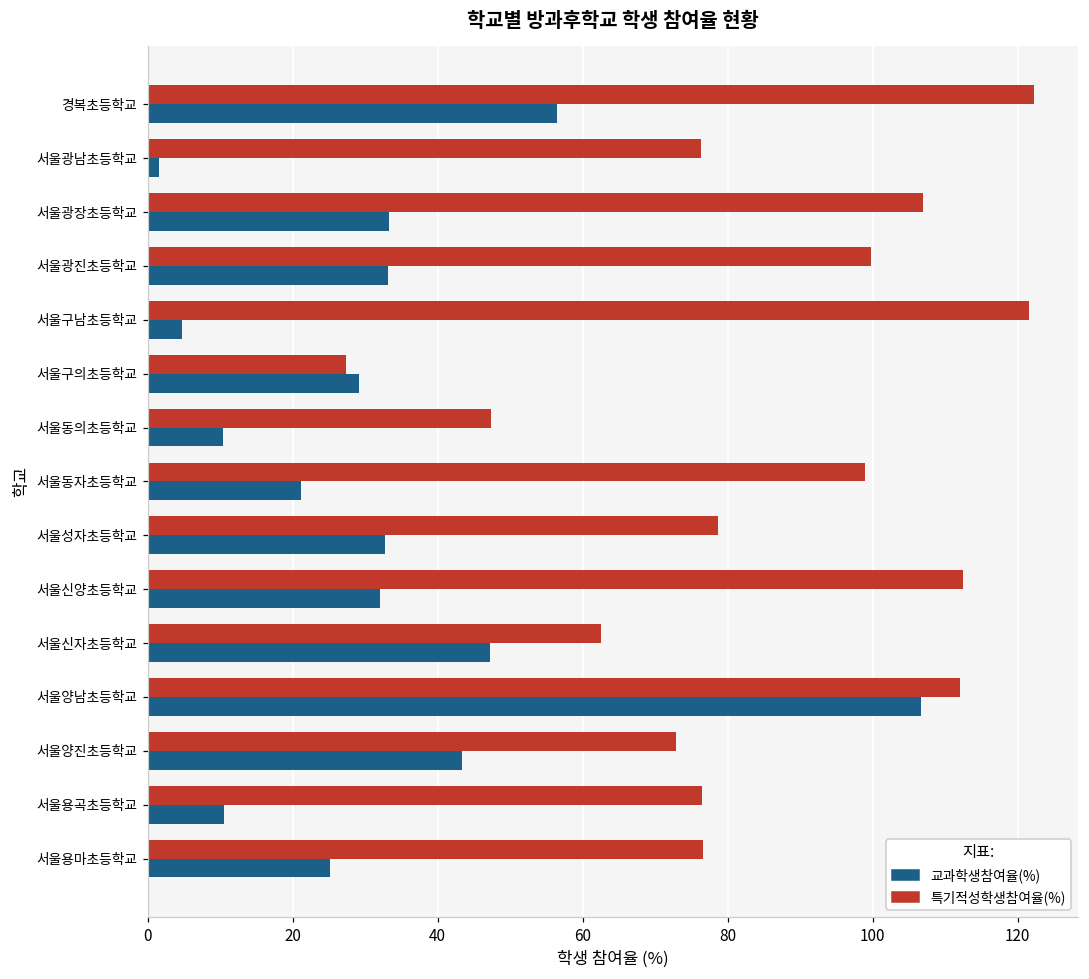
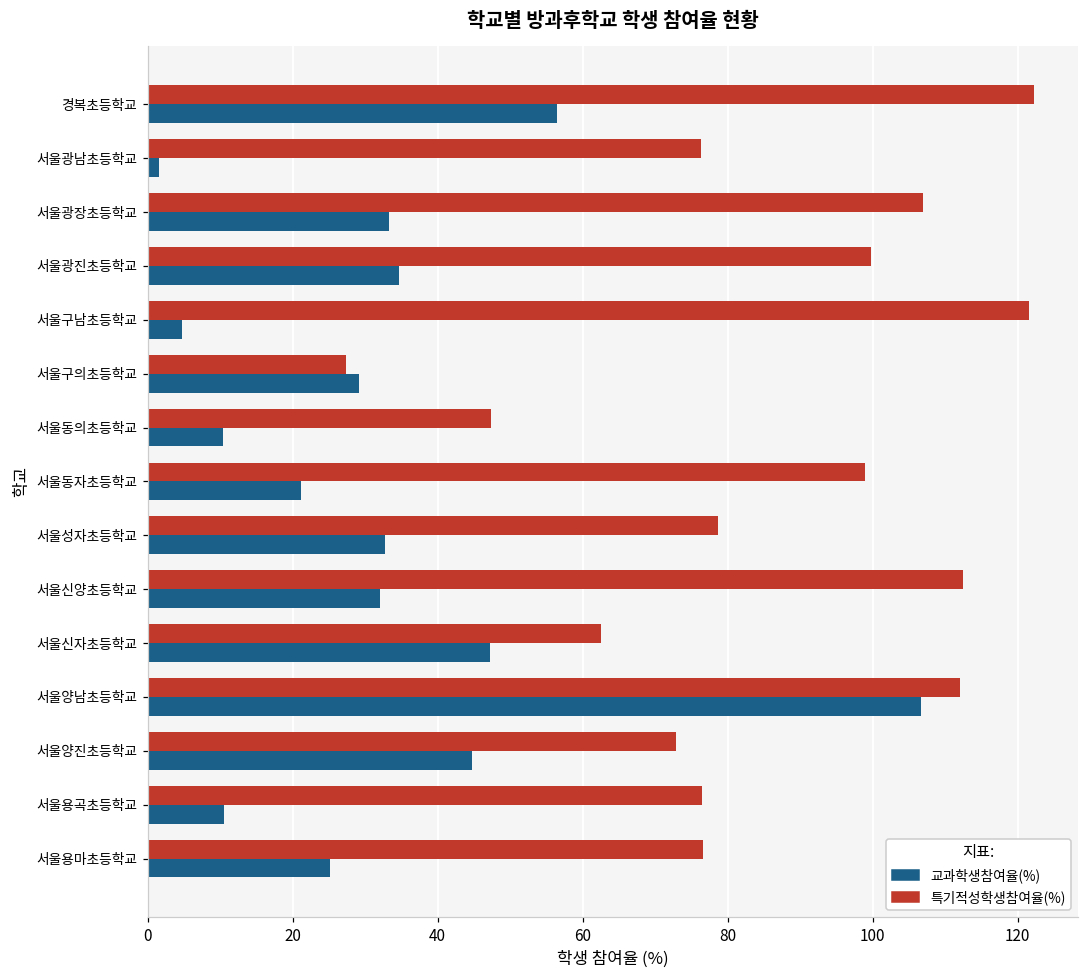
교과학생참여율(%), 서울광진초등학교: 33 -> 35
교과학생참여율(%), 서울양진초등학교: 43 -> 45
